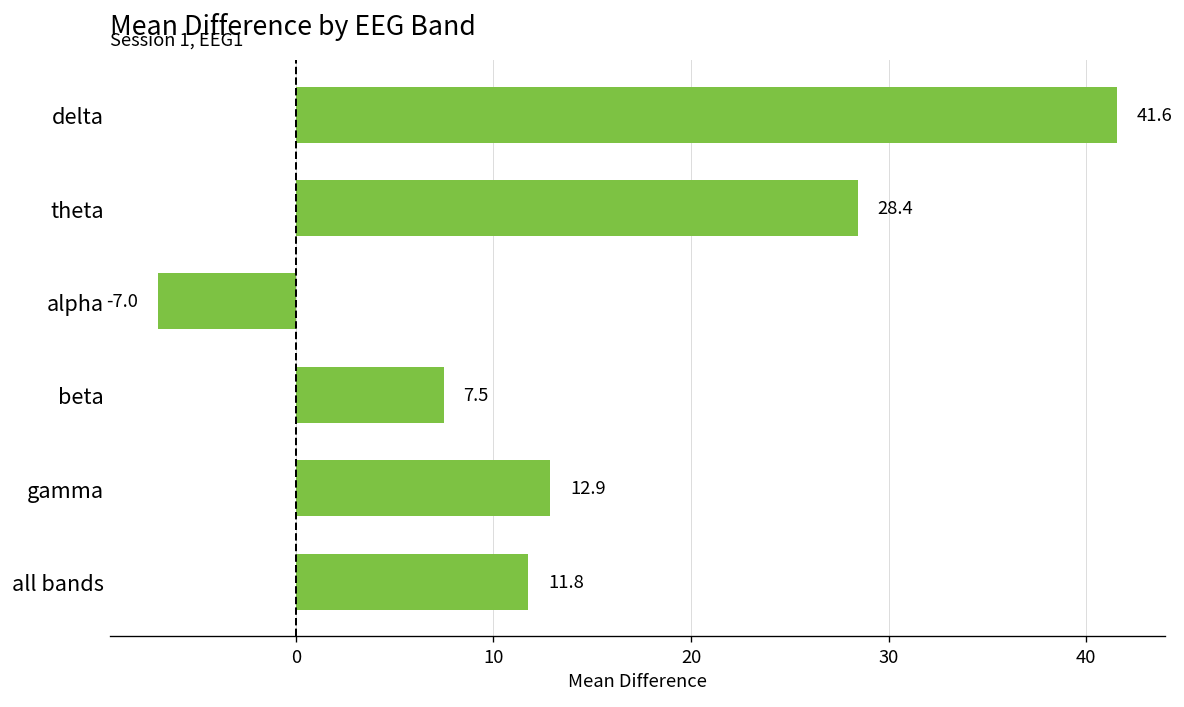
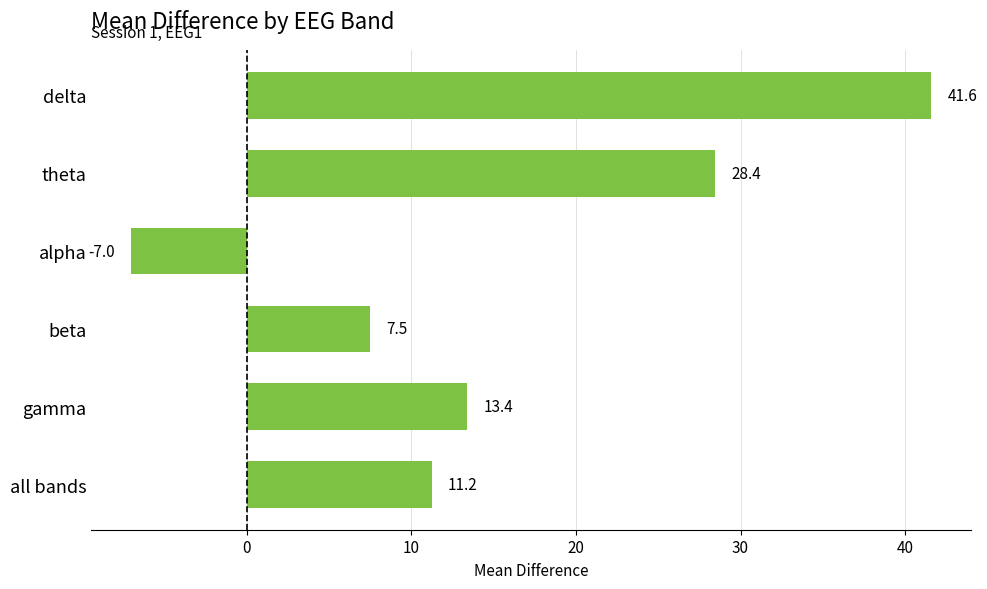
gamma: 12.9 -> 13.4
all bands: 11.8 -> 11.2
